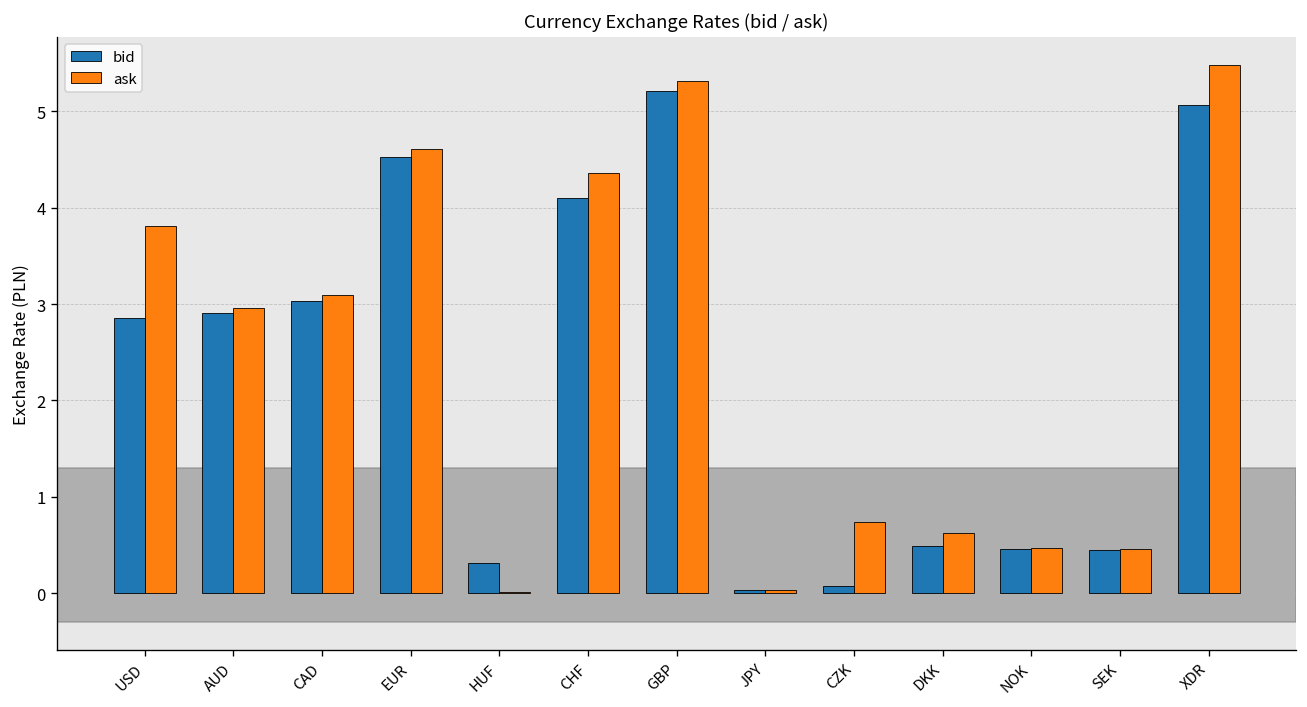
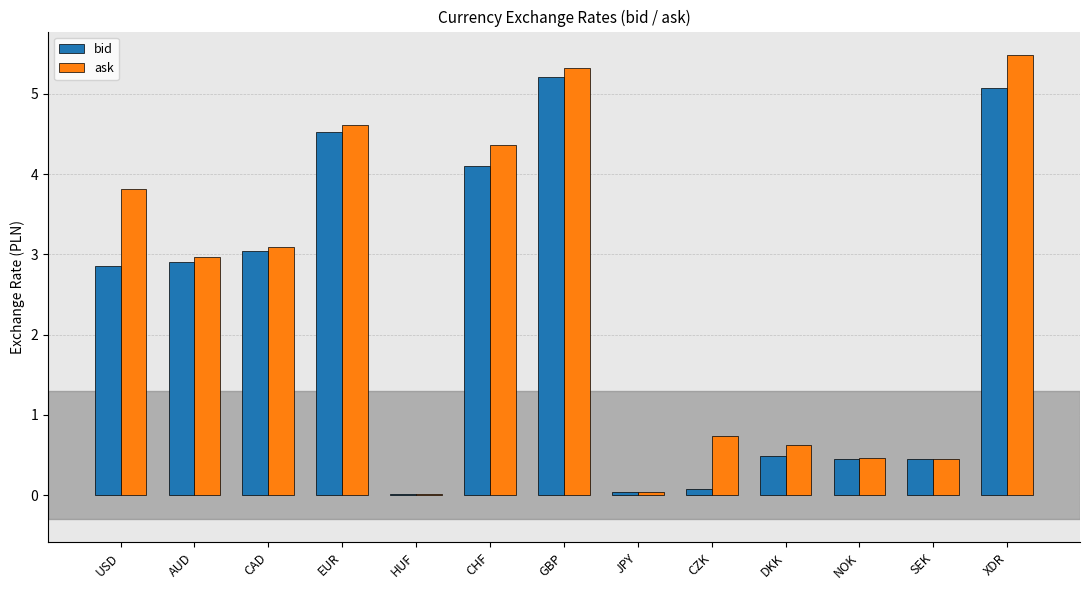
bid, HUF: 0.3 -> 0.0
